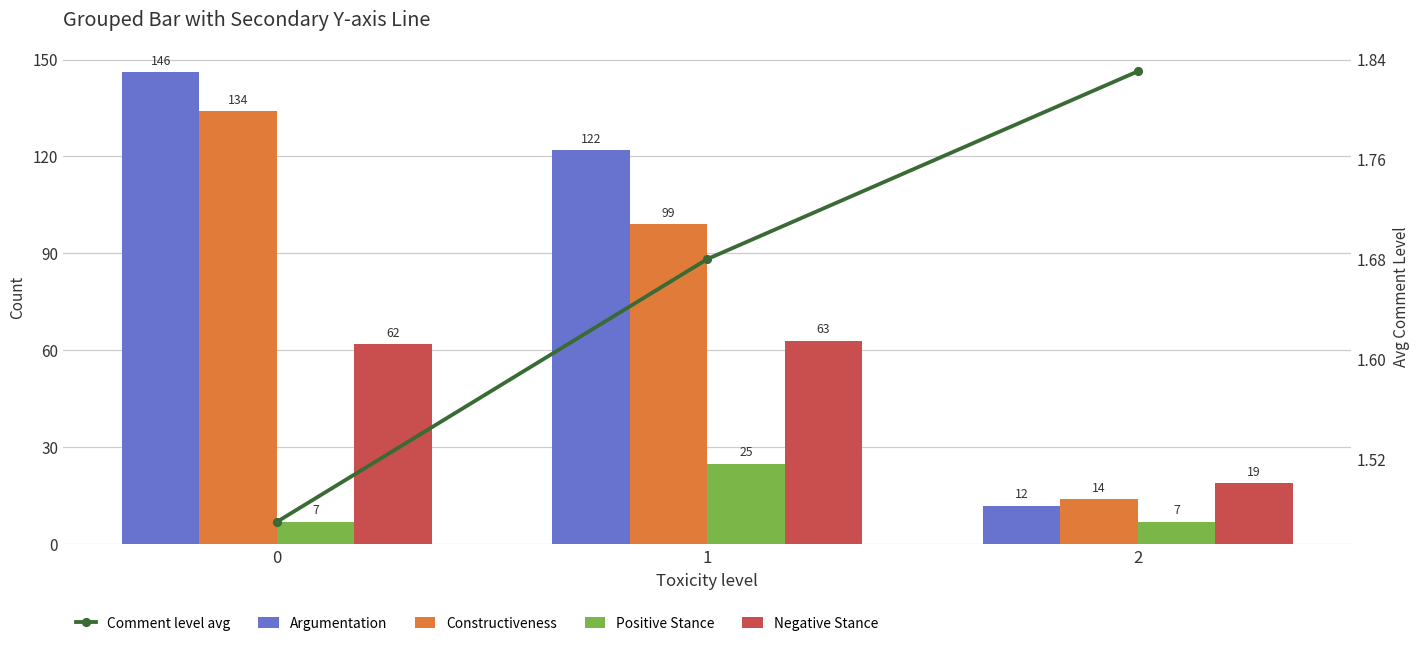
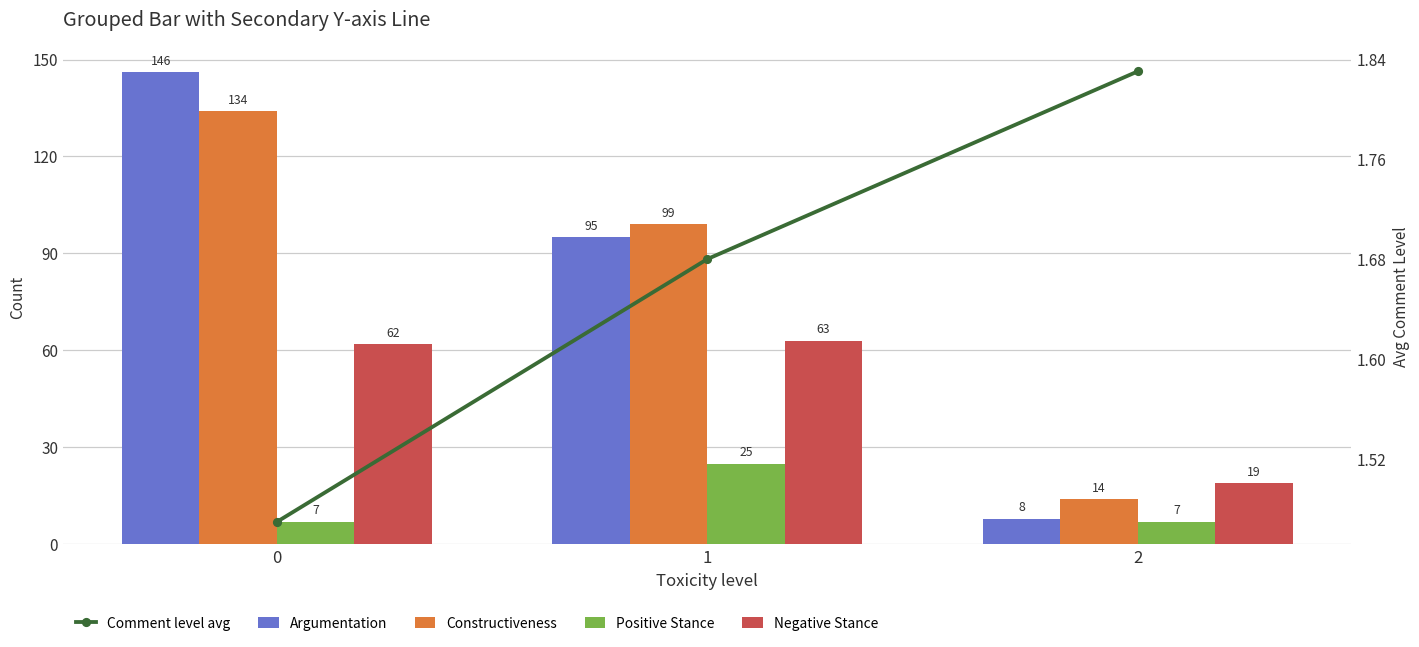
Argumentation, 1: 122 -> 95
Argumentation, 2: 12 -> 8
